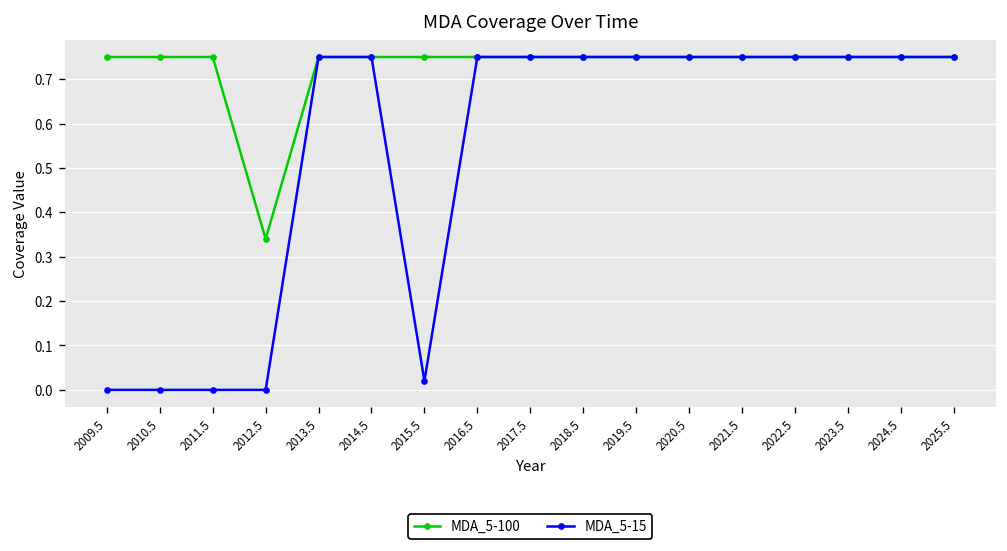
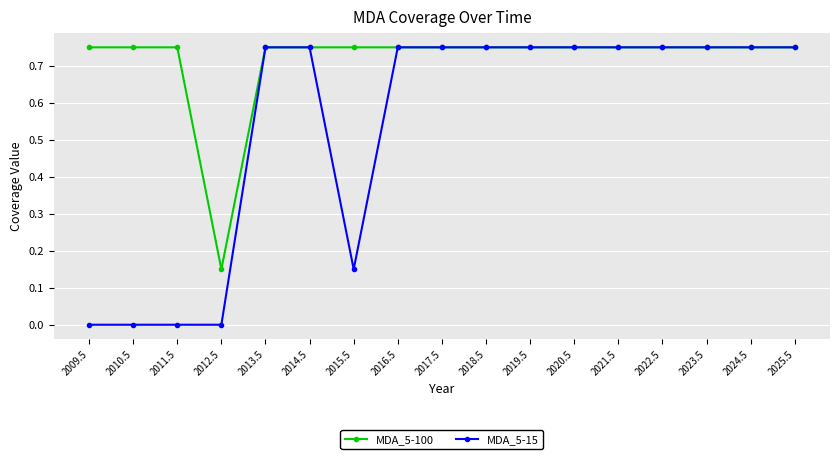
MDA_5-100, 2012.5: 0.34 -> 0.15
MDA_5-15, 2015.5: 0.02 -> 0.15
